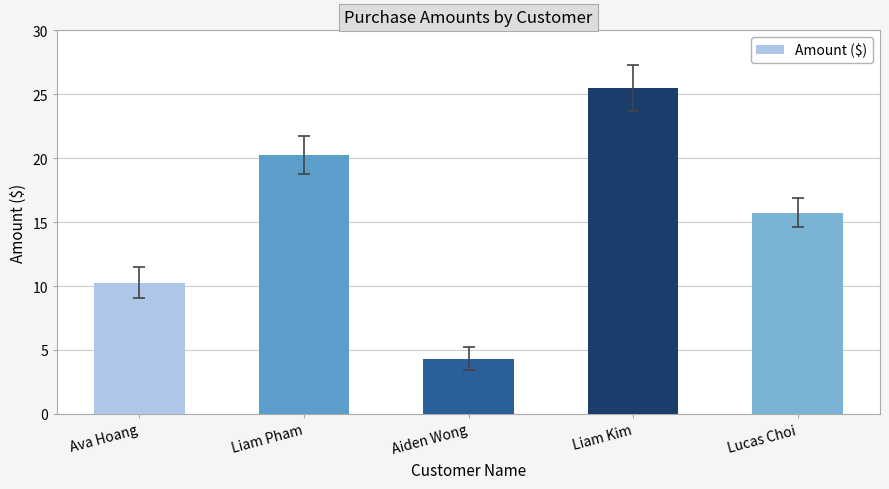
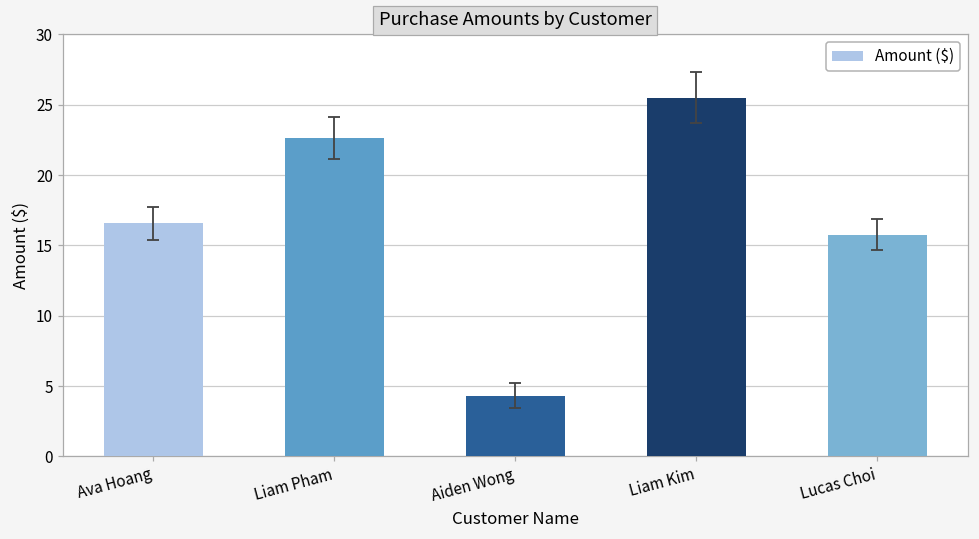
Amount ($), Ava Hoang: 10.3 -> 16.6
Amount ($), Liam Pham: 20.3 -> 22.6
